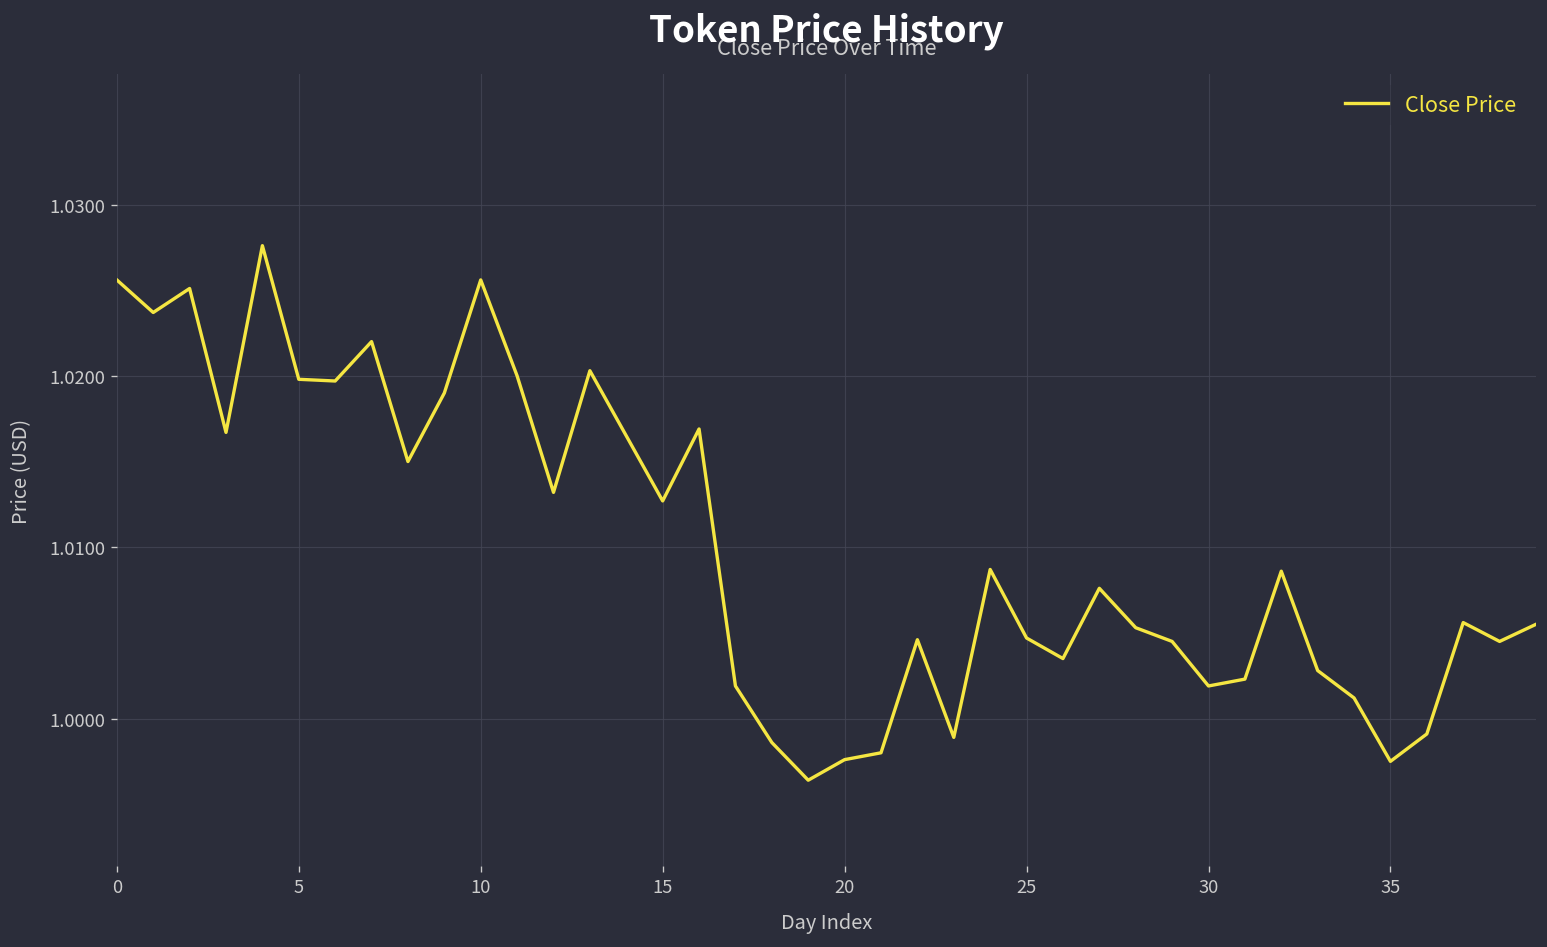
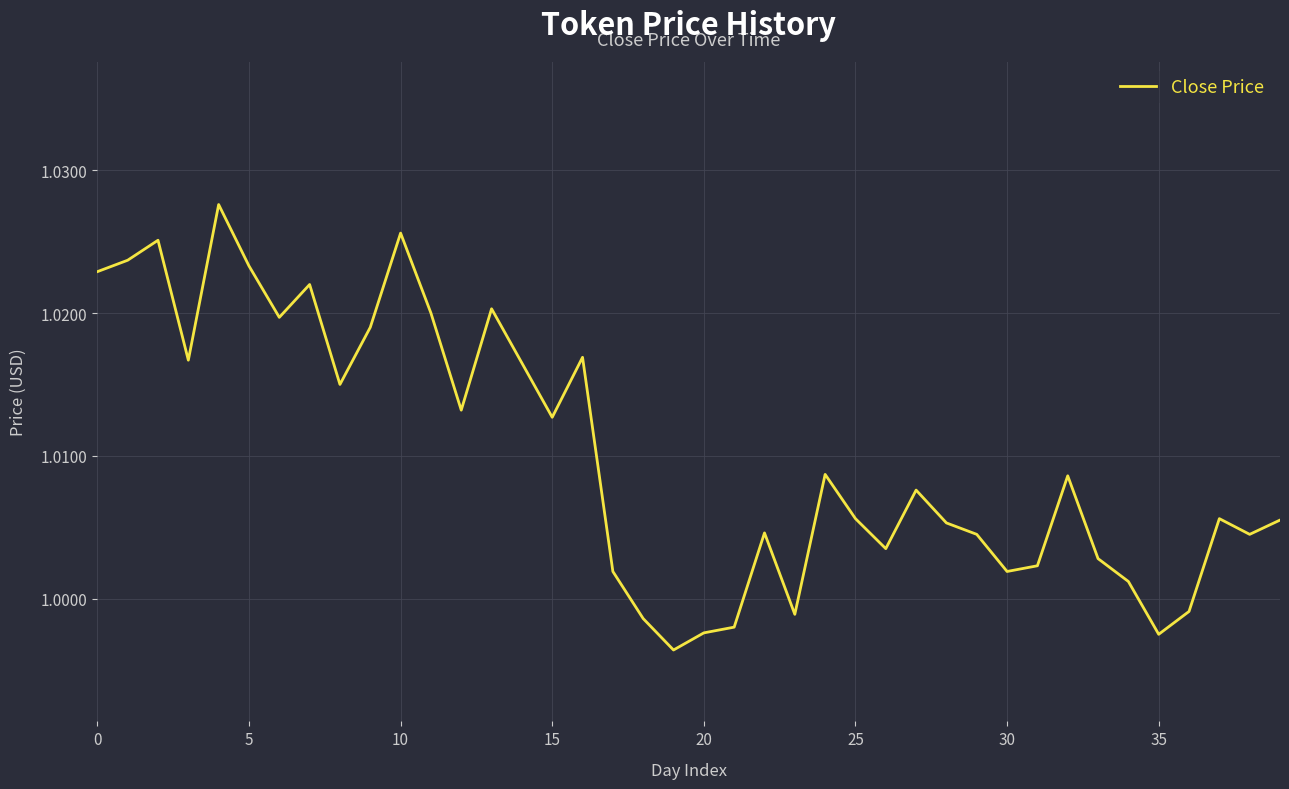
0: 1.0256 -> 1.0229
5: 1.0198 -> 1.0233
25: 1.0047 -> 1.0056
